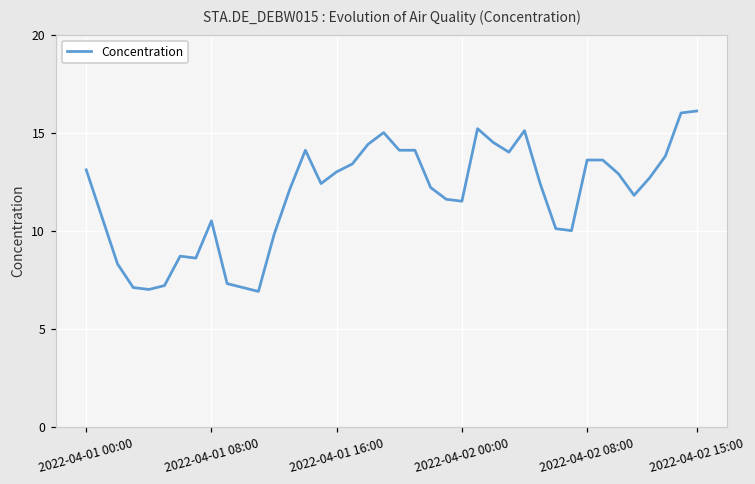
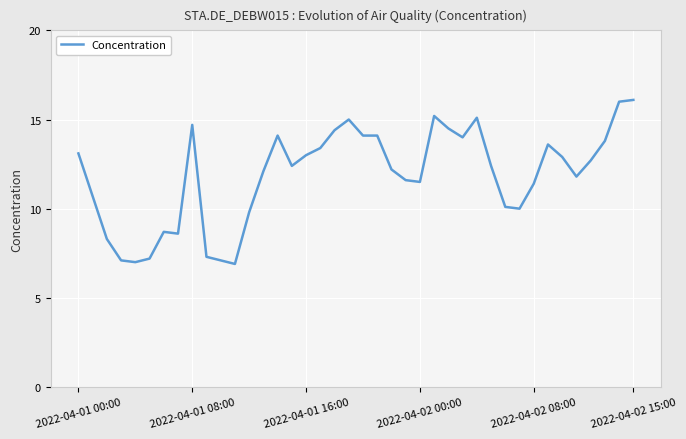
2022-04-01 08:00: 10.5 -> 14.7
2022-04-02 08:00: 13.6 -> 11.4
